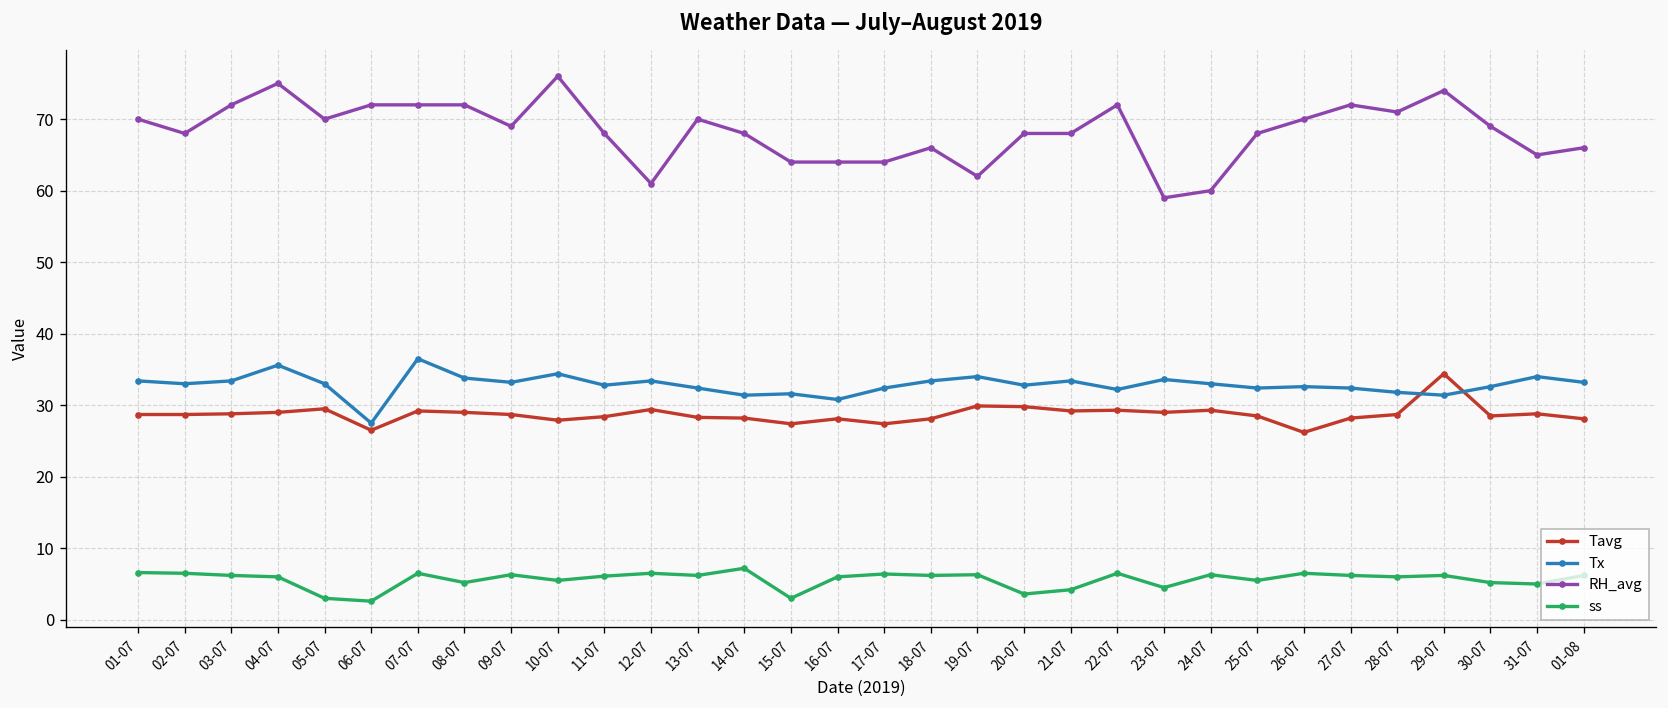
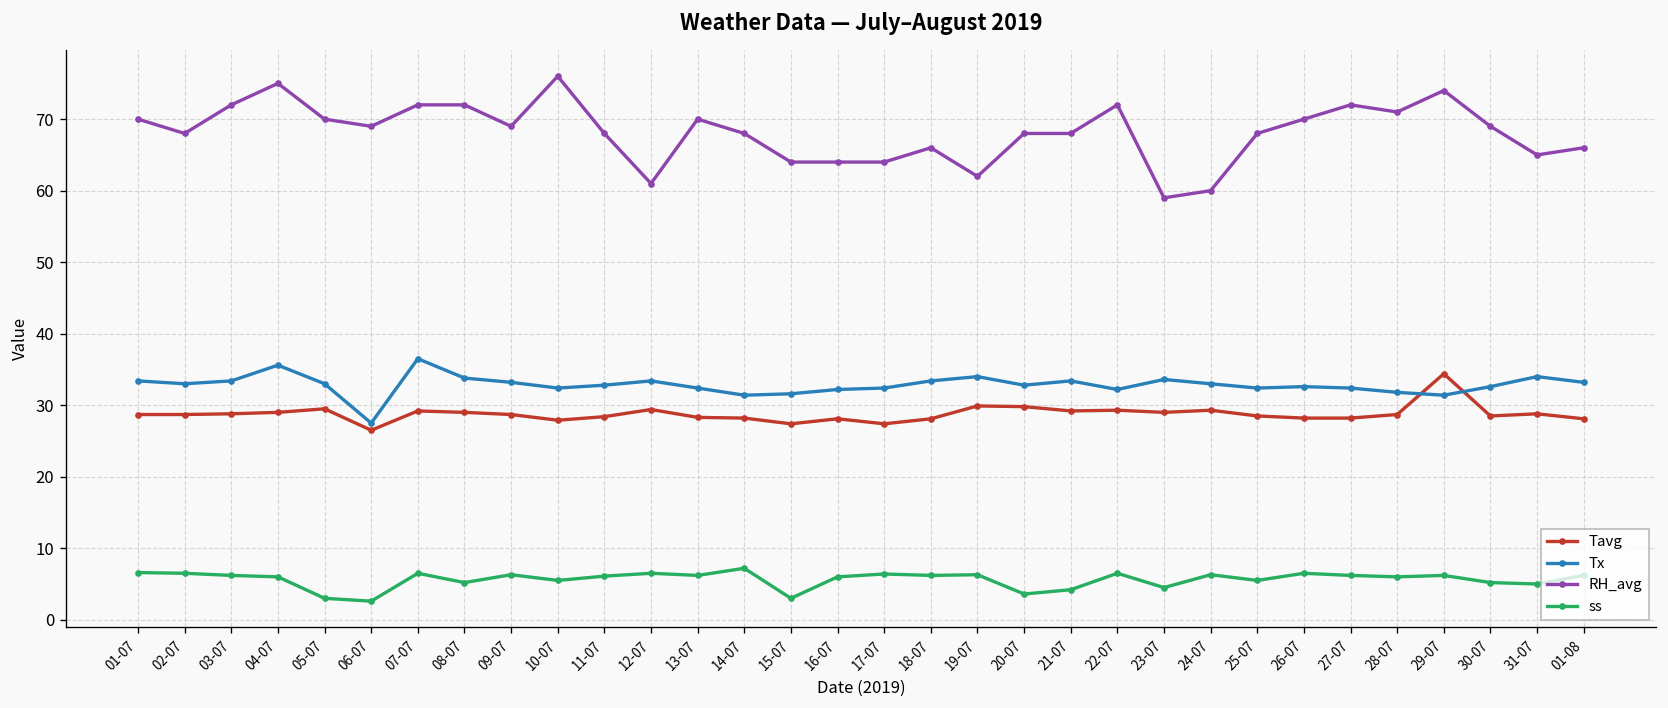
RH_avg, 06-07: 72 -> 69
Tx, 10-07: 34 -> 32
Tx, 16-07: 31 -> 32
Tavg, 26-07: 26 -> 28
